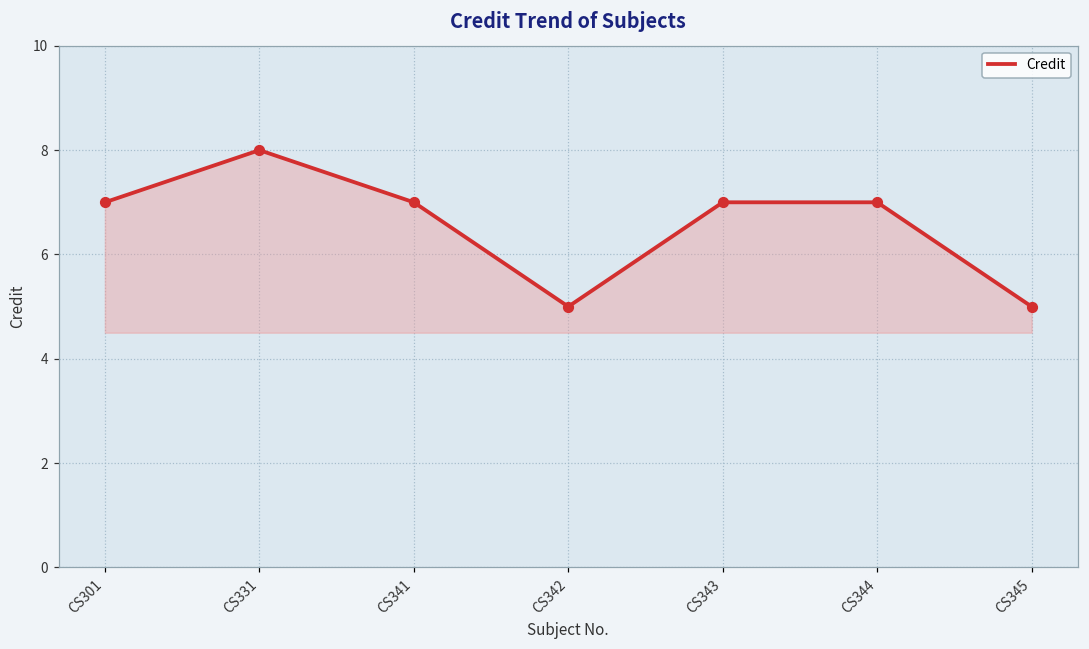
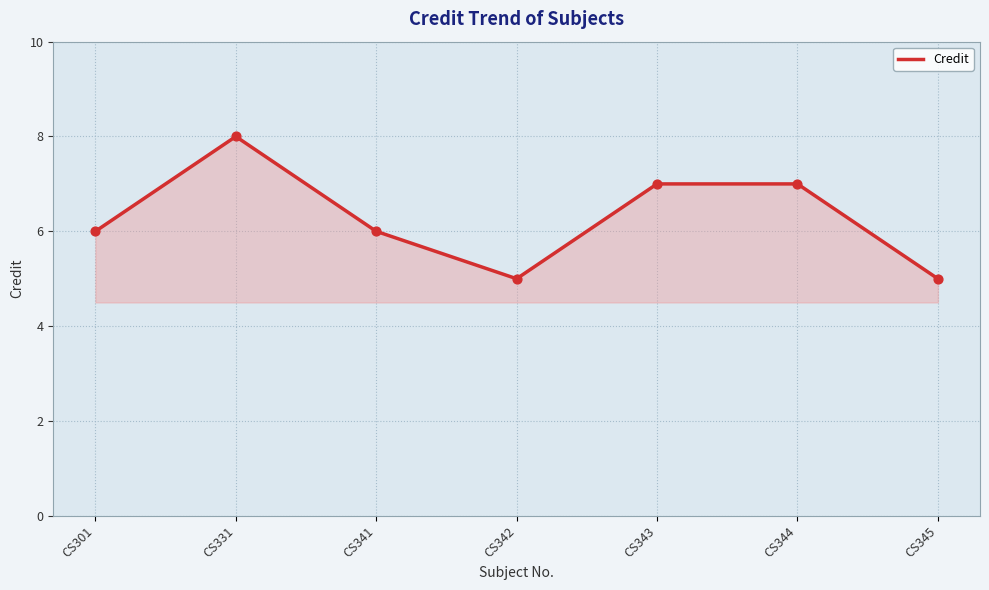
CS301: 7 -> 6
CS341: 7 -> 6
